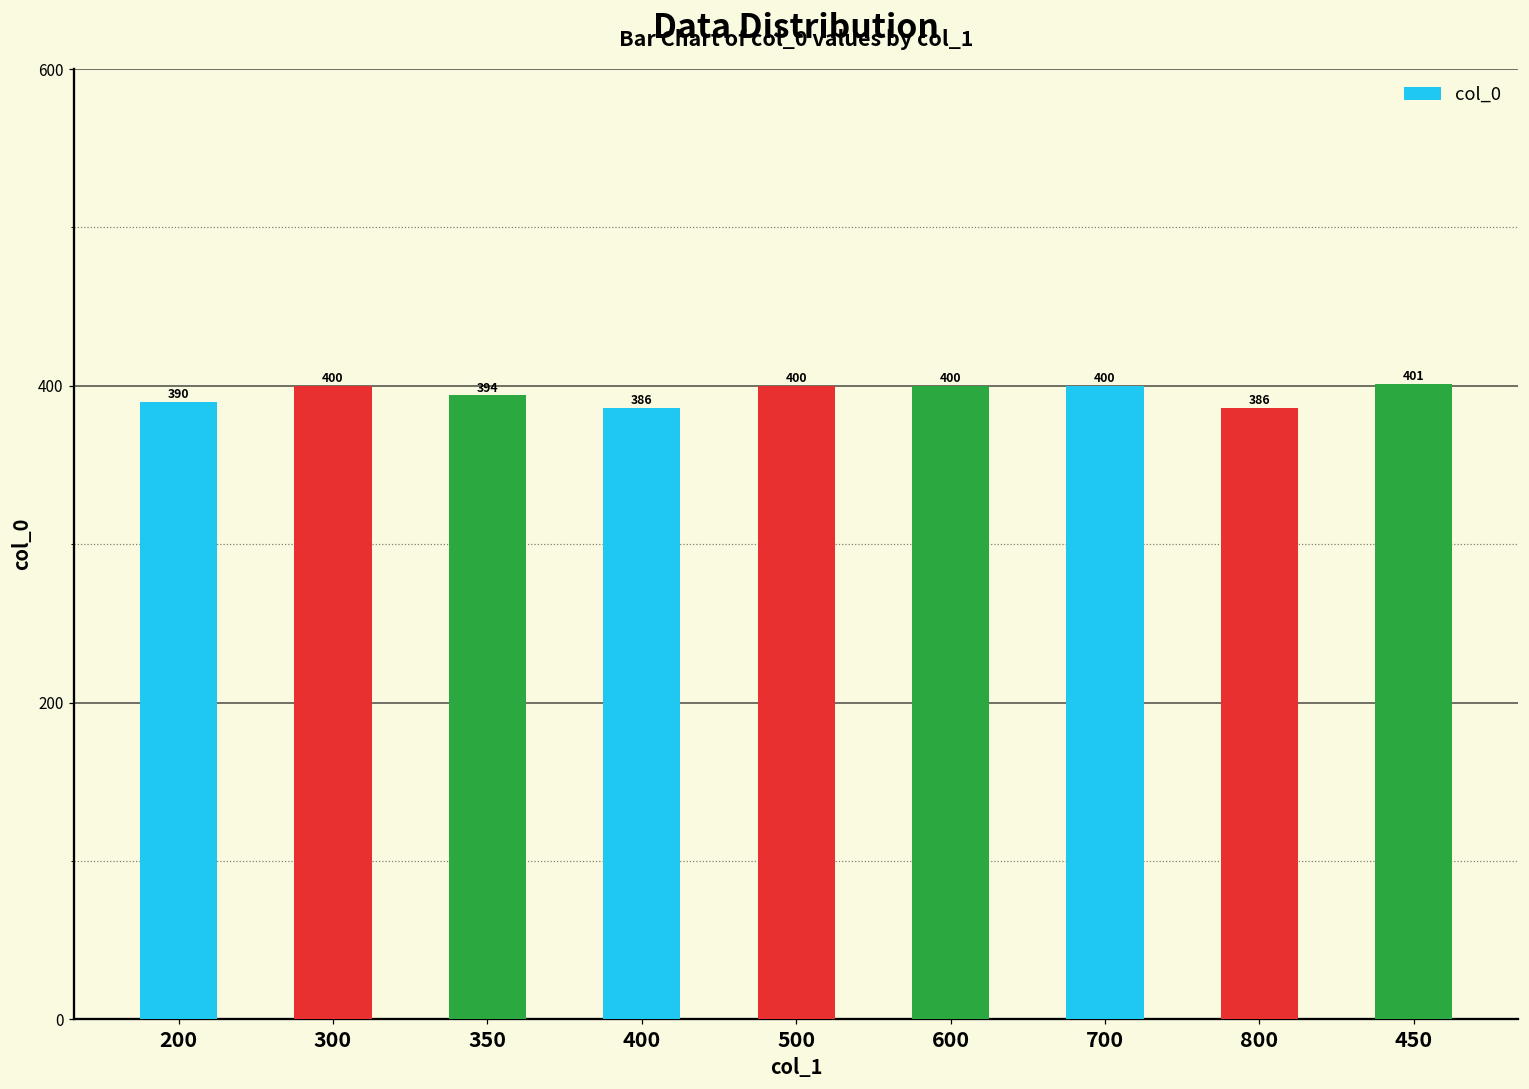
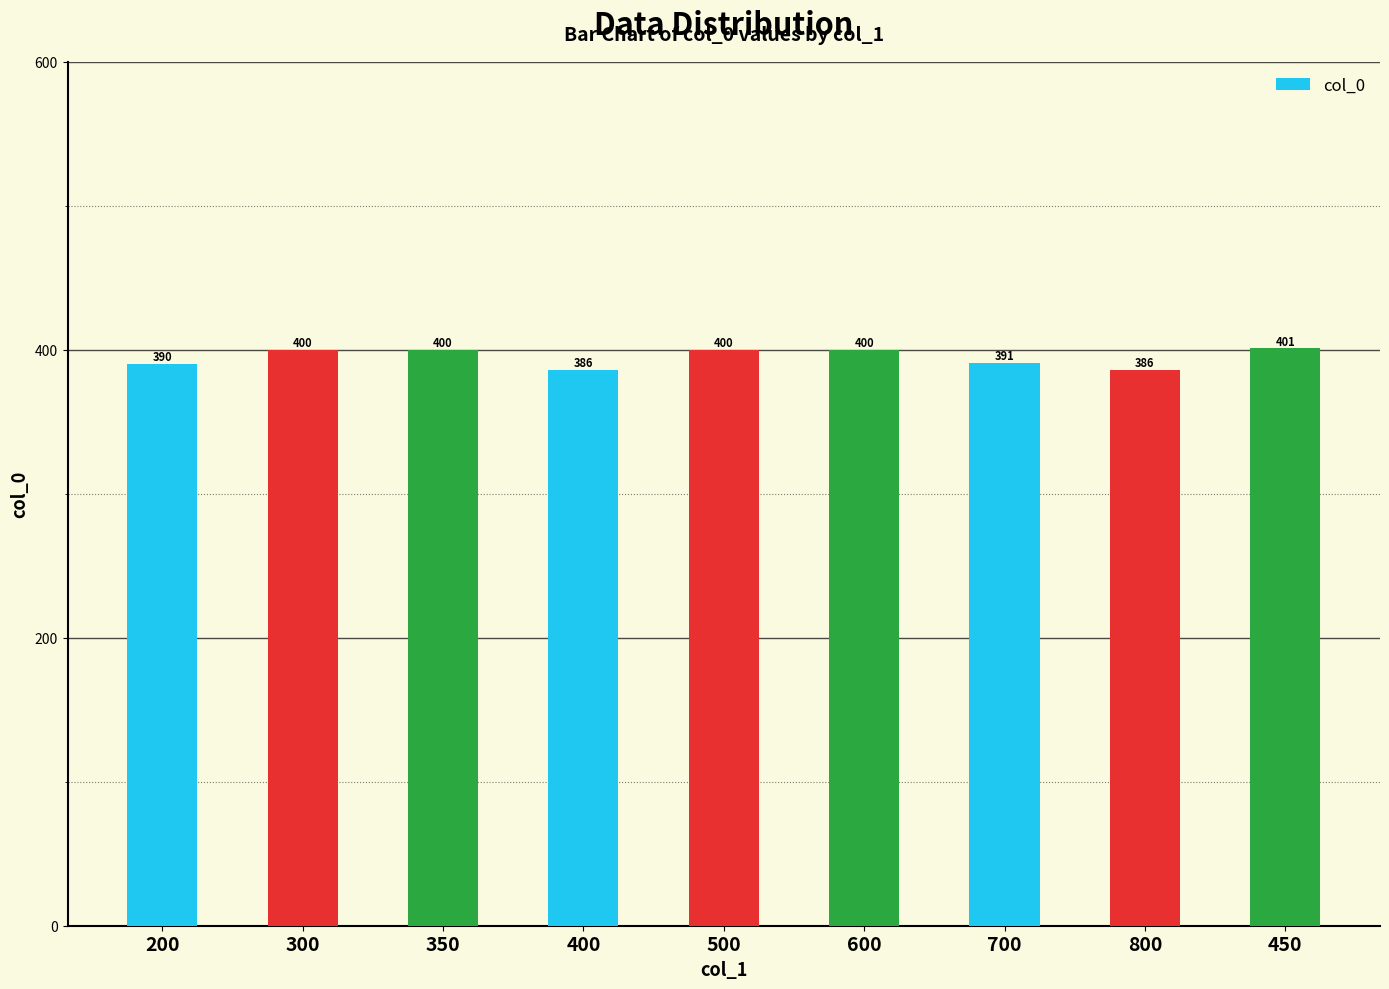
350: 394 -> 400
700: 400 -> 391
